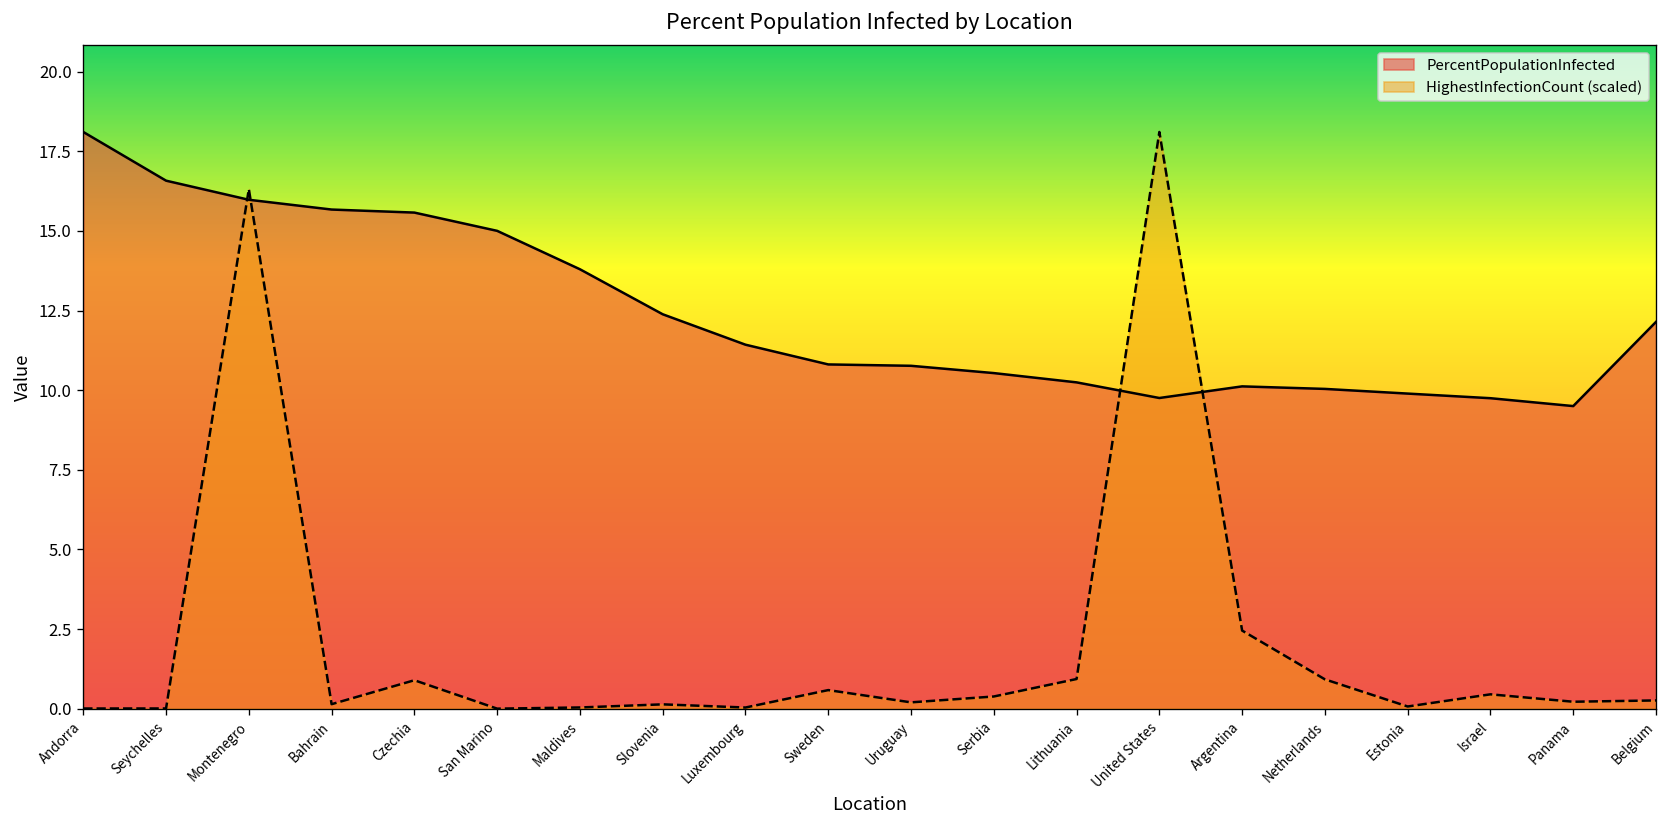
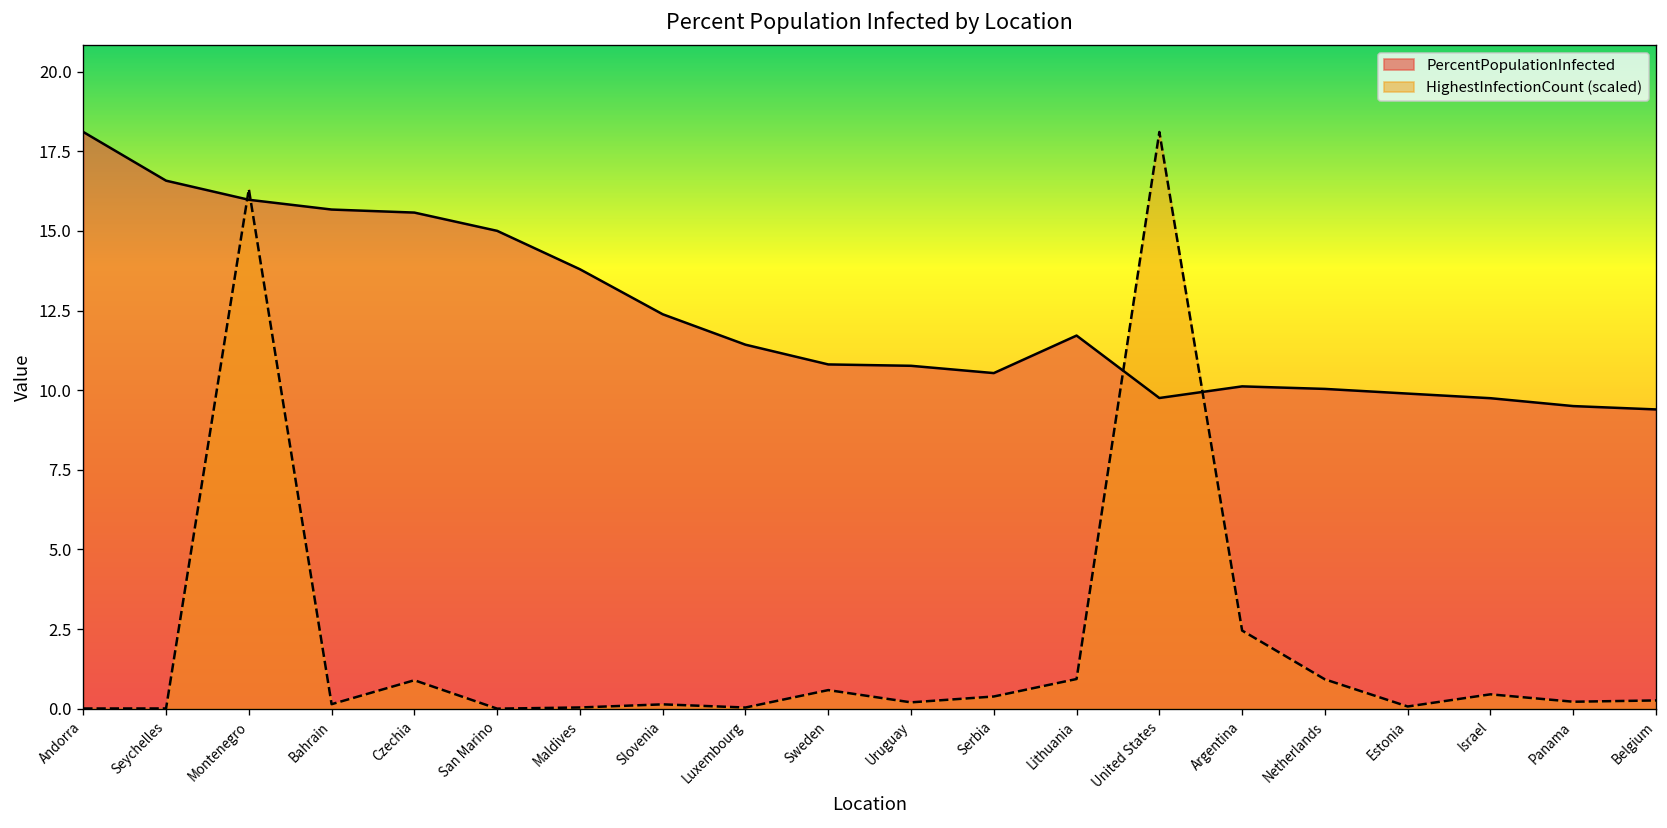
PercentPopulationInfected, Lithuania: 10.2 -> 11.7
PercentPopulationInfected, Belgium: 12.1 -> 9.4
